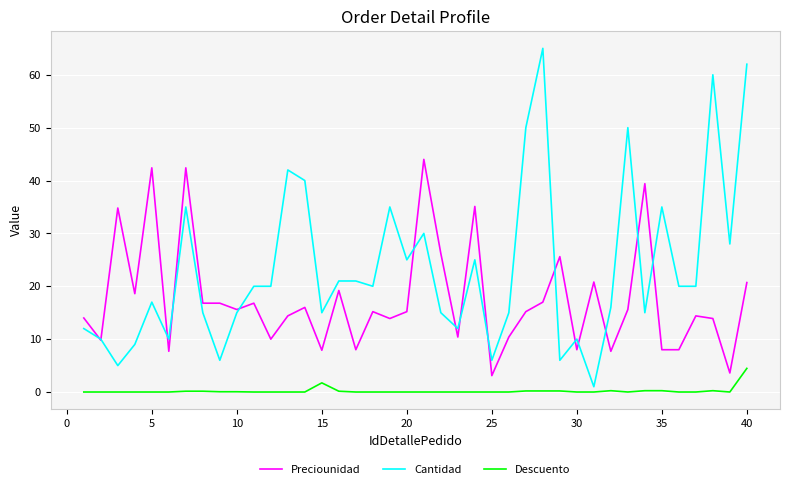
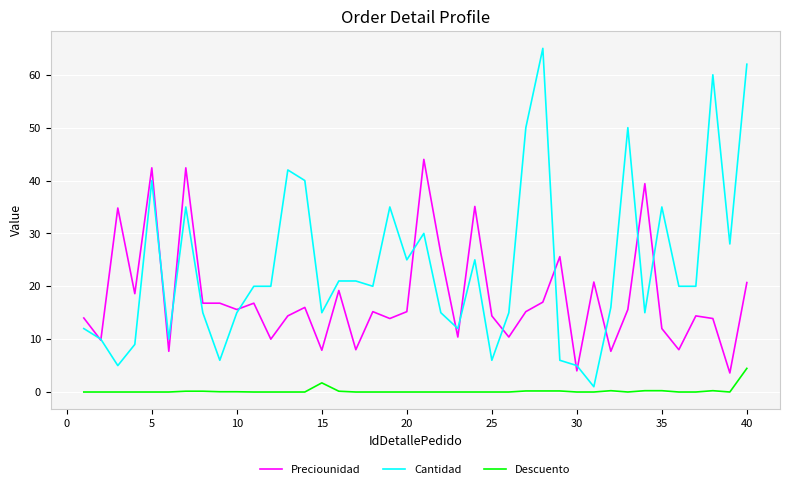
Cantidad, 5: 17 -> 40
Preciounidad, 25: 3 -> 14
Preciounidad, 30: 8 -> 4
Cantidad, 30: 10 -> 5
Preciounidad, 35: 8 -> 12
